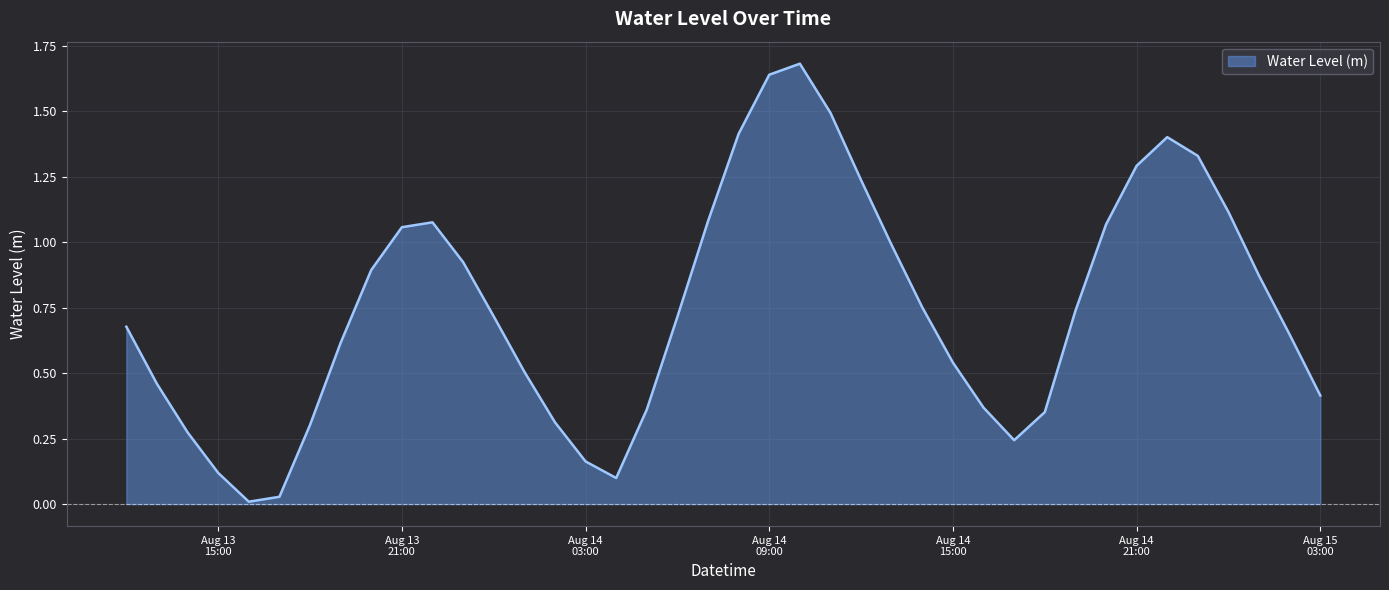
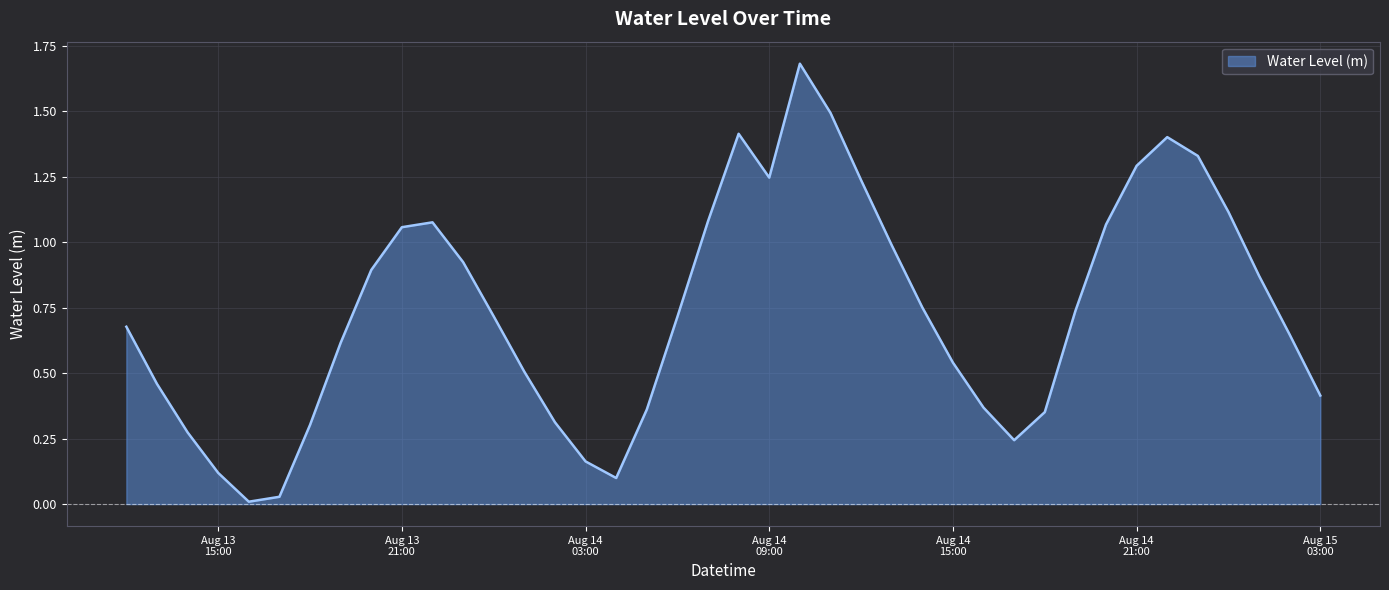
Aug 14 09:00: 1.64 -> 1.25
